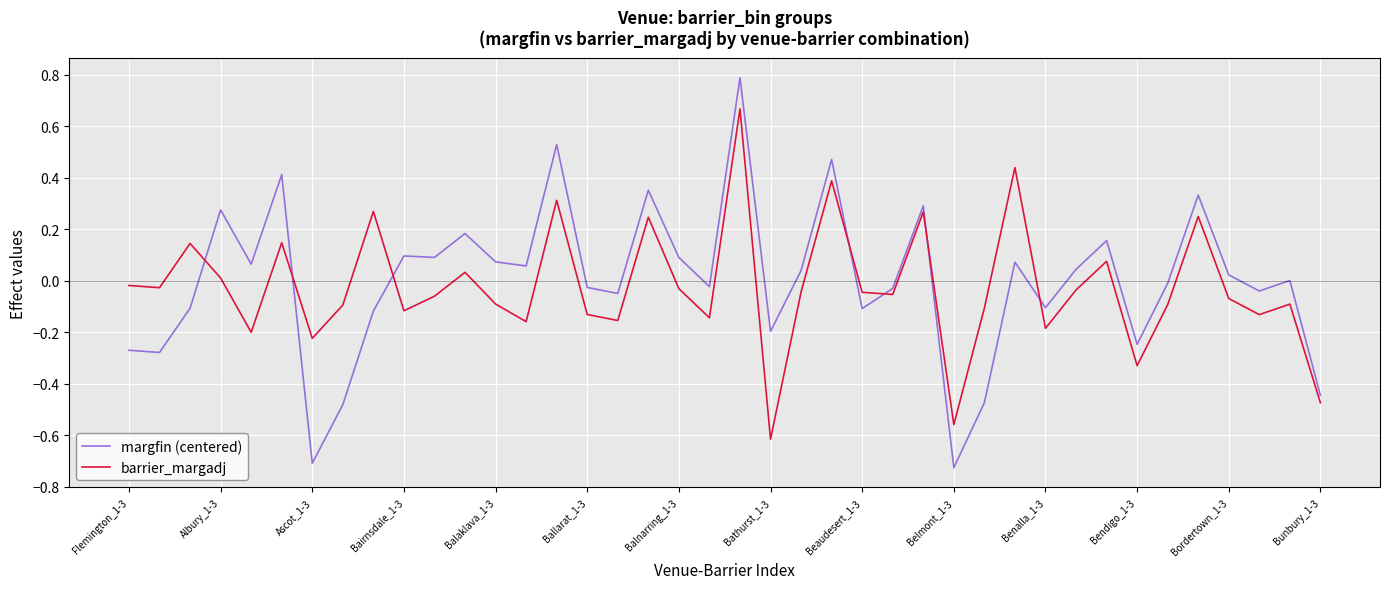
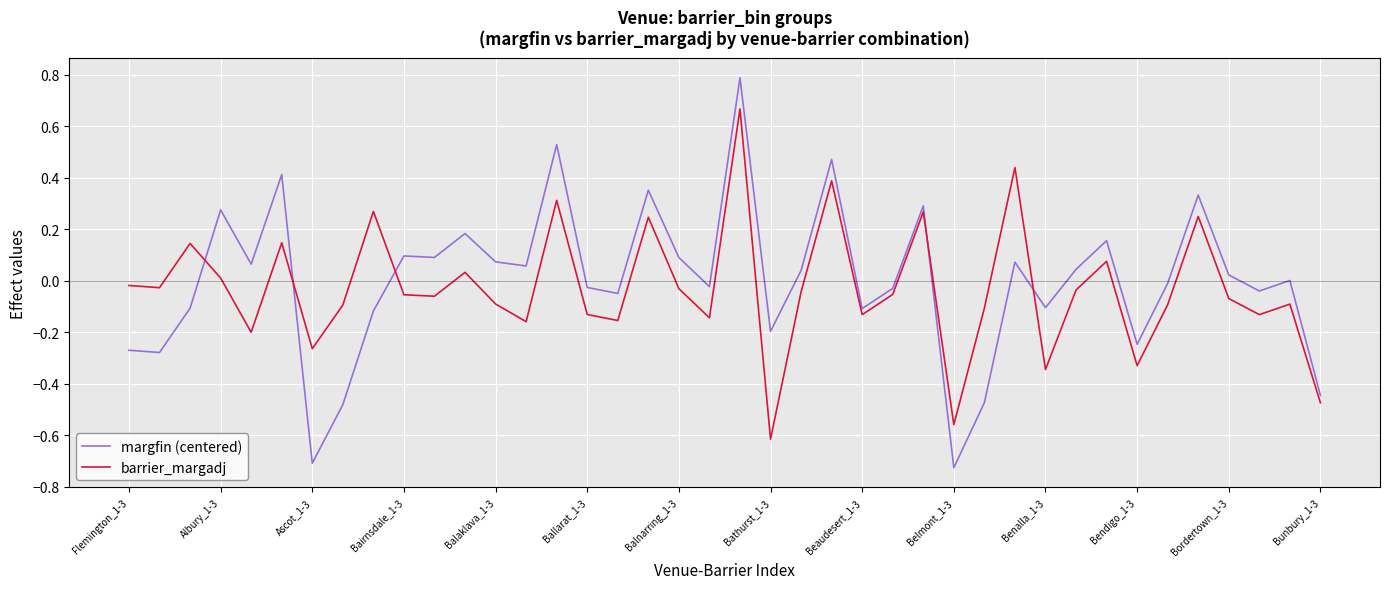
barrier_margadj, Ascot_1-3: -0.22 -> -0.26
barrier_margadj, Bairnsdale_1-3: -0.12 -> -0.05
barrier_margadj, Beaudesert_1-3: -0.04 -> -0.13
barrier_margadj, Benalla_1-3: -0.18 -> -0.34
